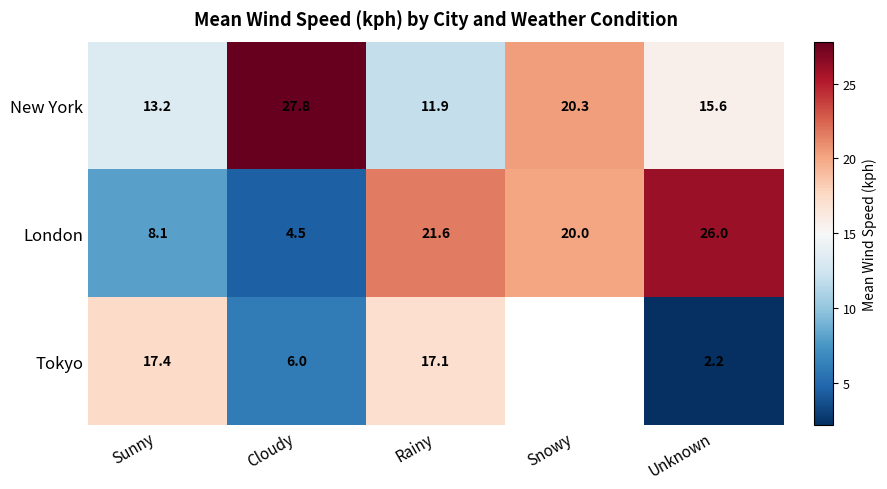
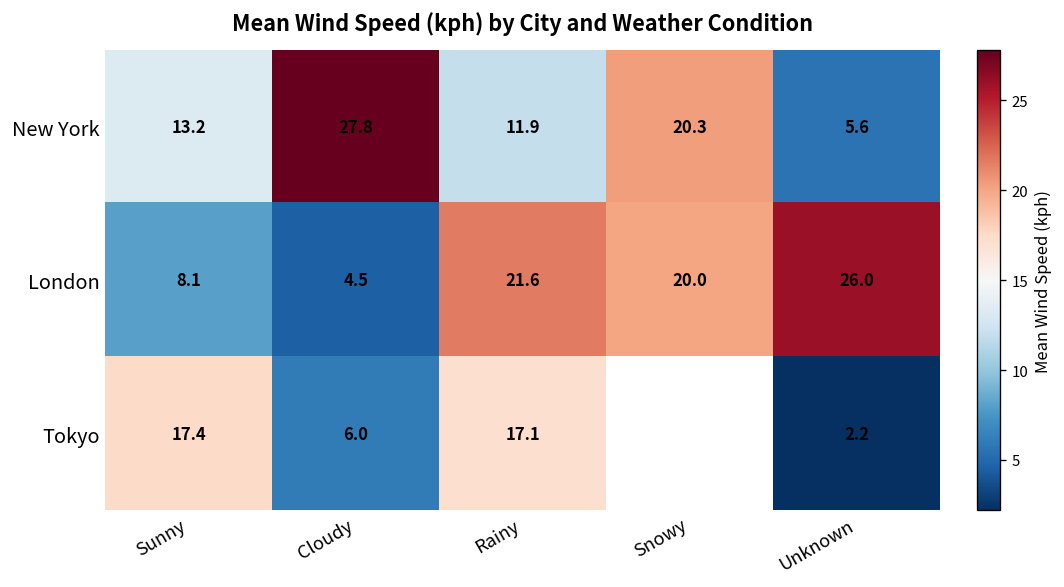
New York, Unknown: 15.6 -> 5.6
